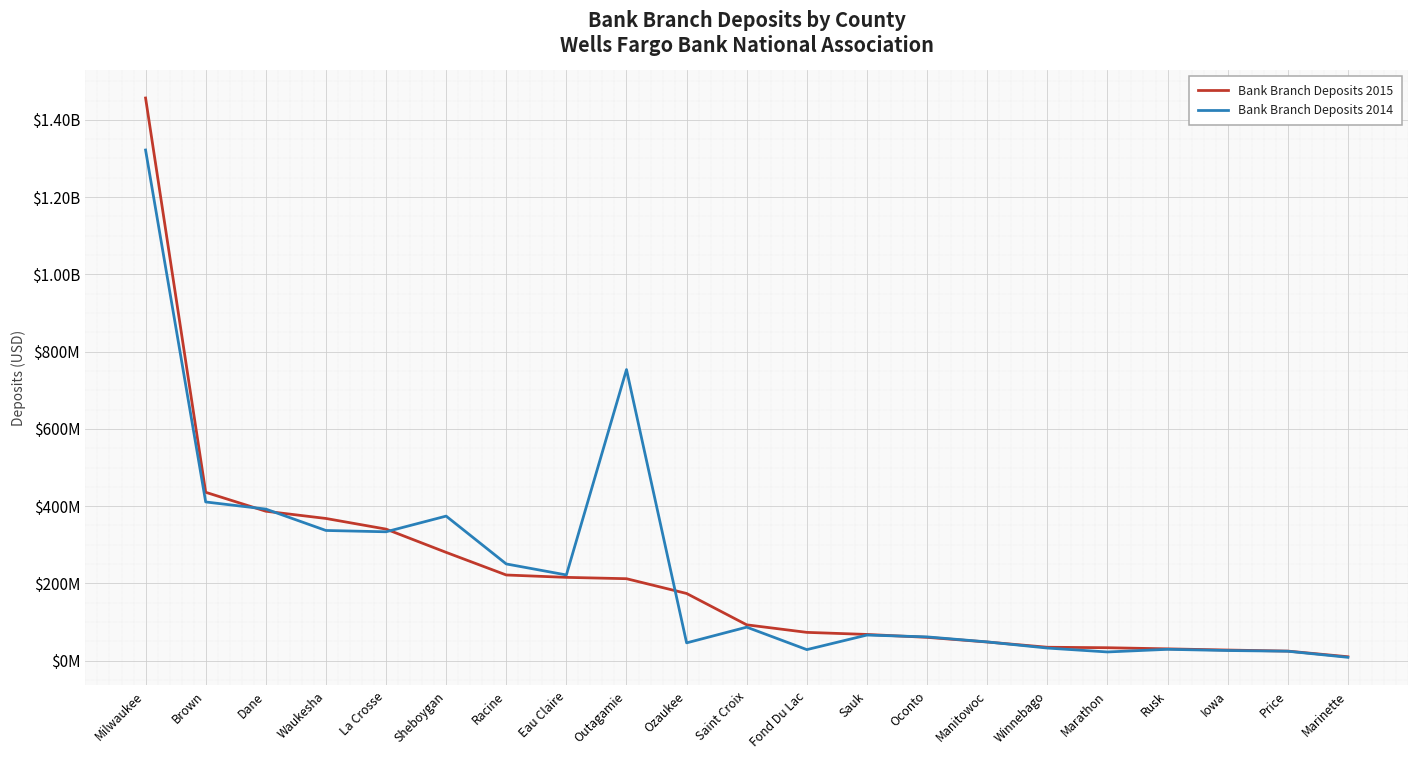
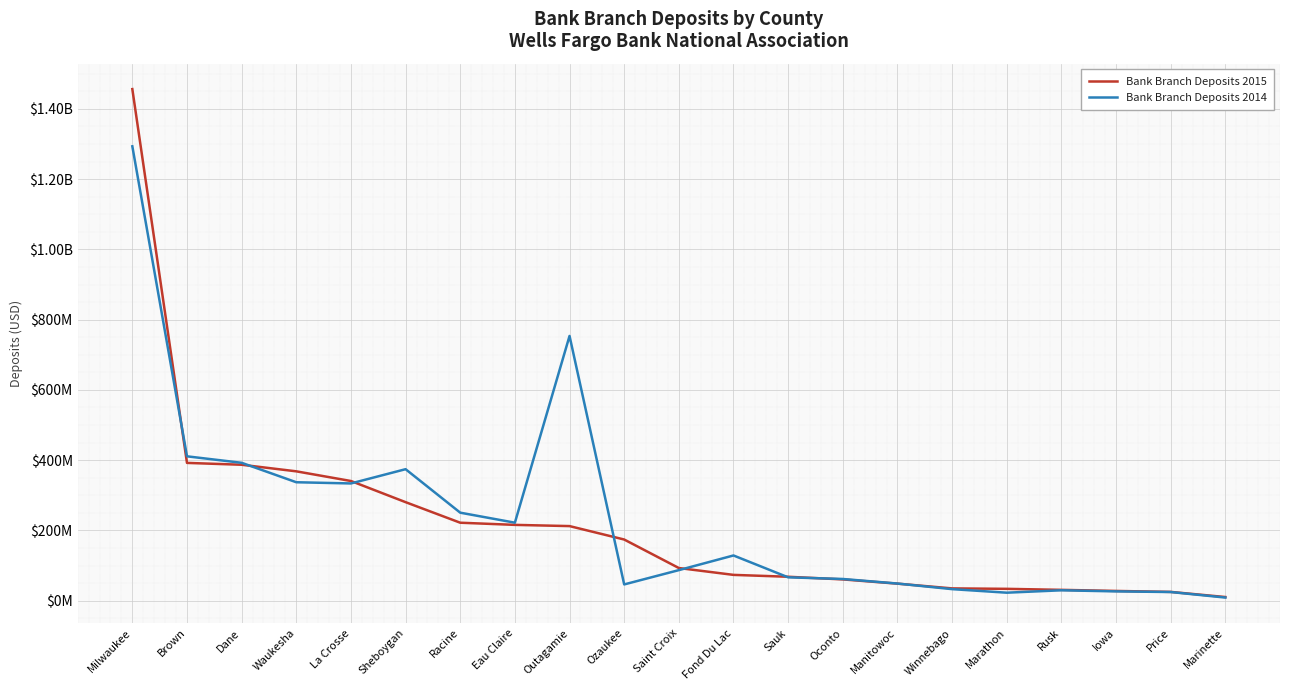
Bank Branch Deposits 2014, Milwaukee: $1320000000 -> $1290000000
Bank Branch Deposits 2015, Brown: $440000000 -> $390000000
Bank Branch Deposits 2014, Fond Du Lac: $30000000 -> $130000000
